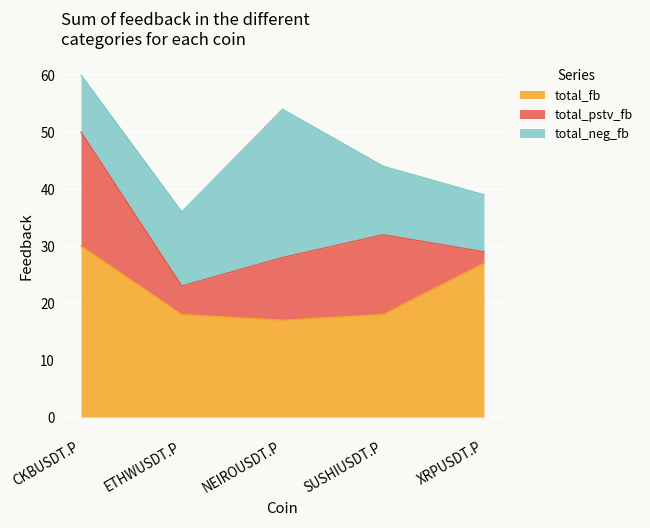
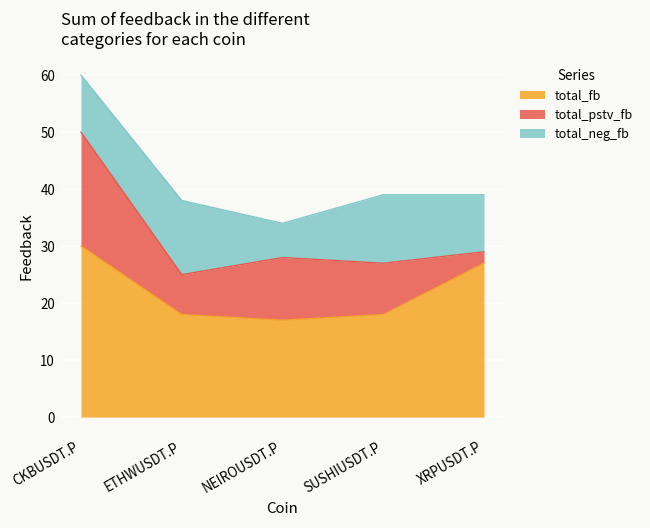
total_pstv_fb, ETHWUSDT.P: 5 -> 7
total_neg_fb, NEIROUSDT.P: 26 -> 6
total_pstv_fb, SUSHIUSDT.P: 14 -> 9
